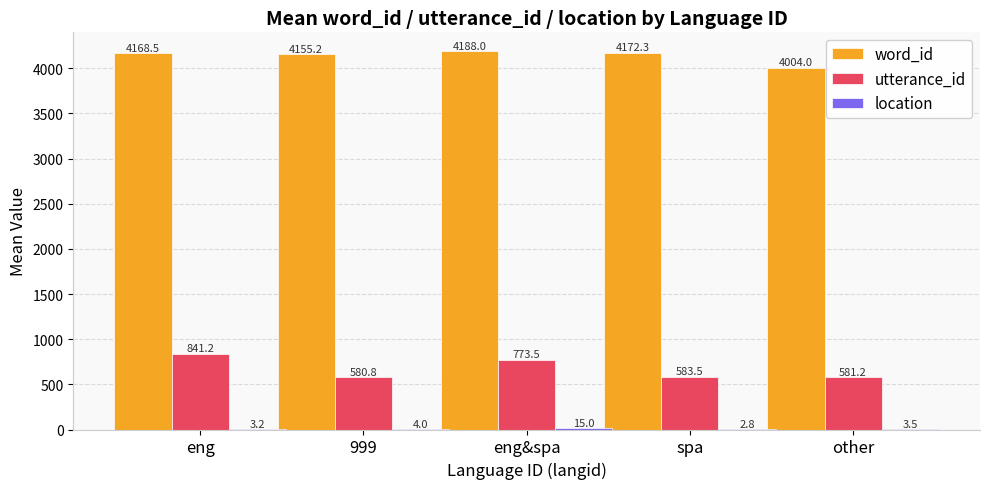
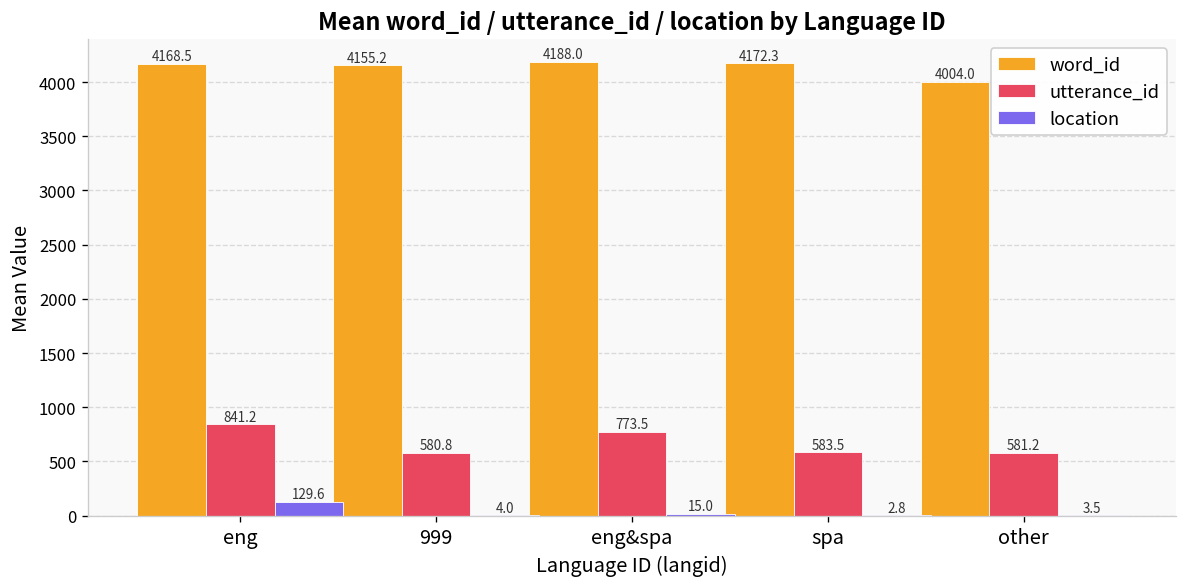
location, eng: 3.2 -> 129.6
